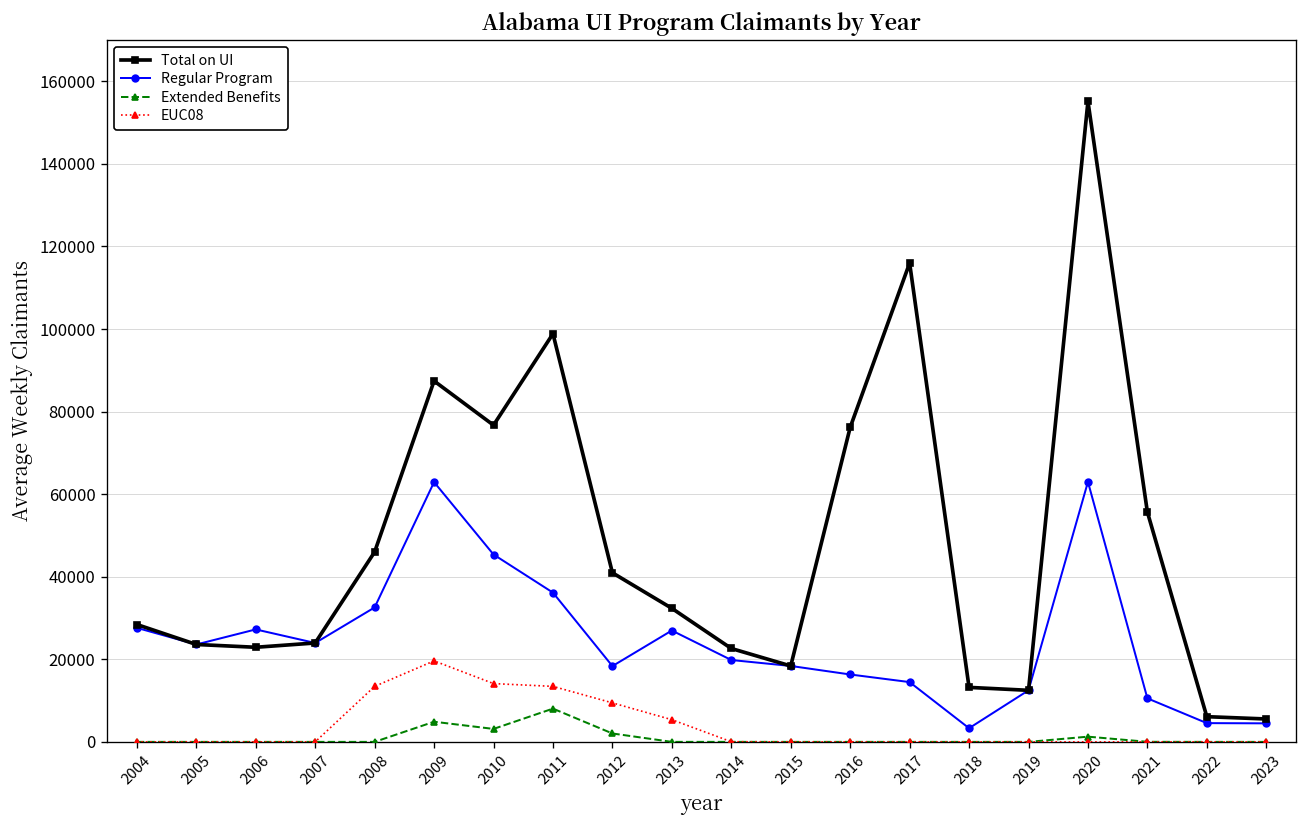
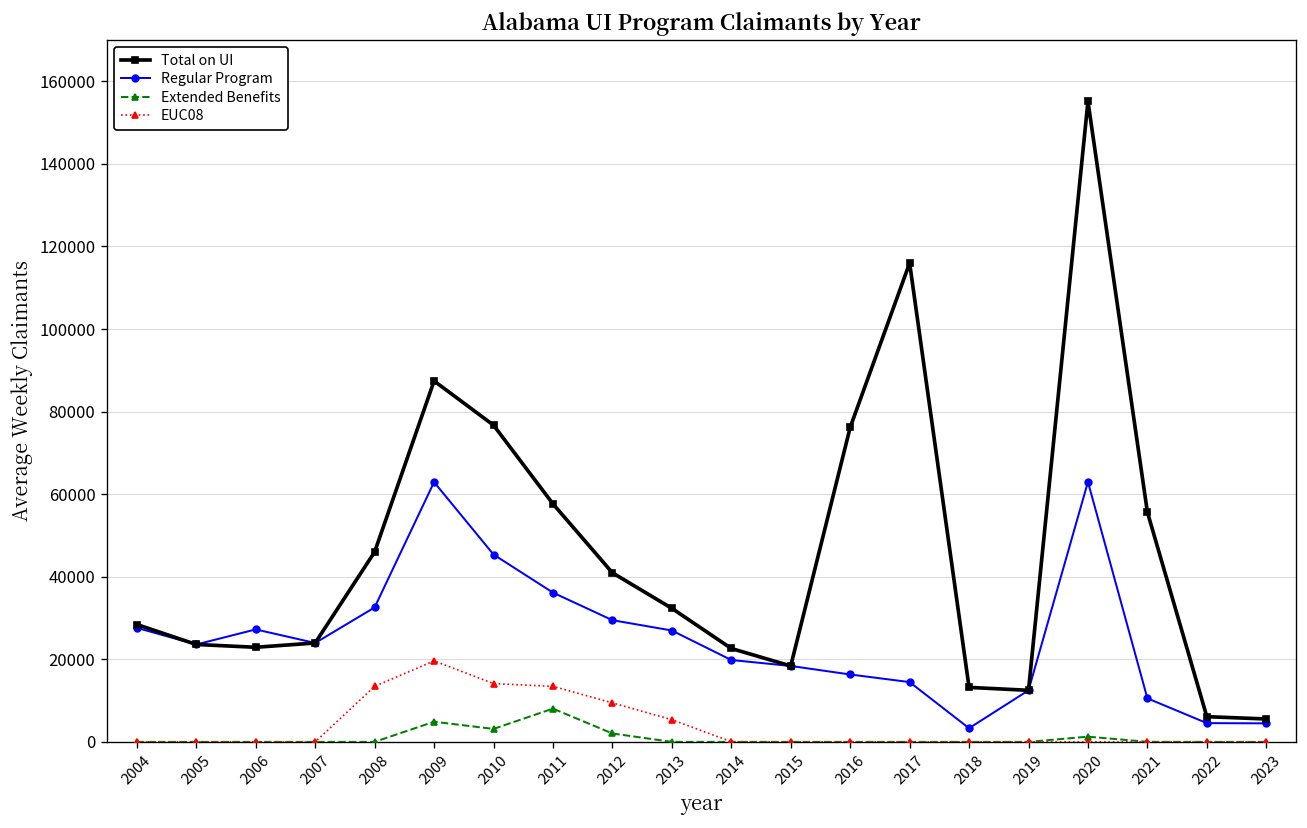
Total on UI, 2011: 99000 -> 58000
Regular Program, 2012: 18000 -> 29000
